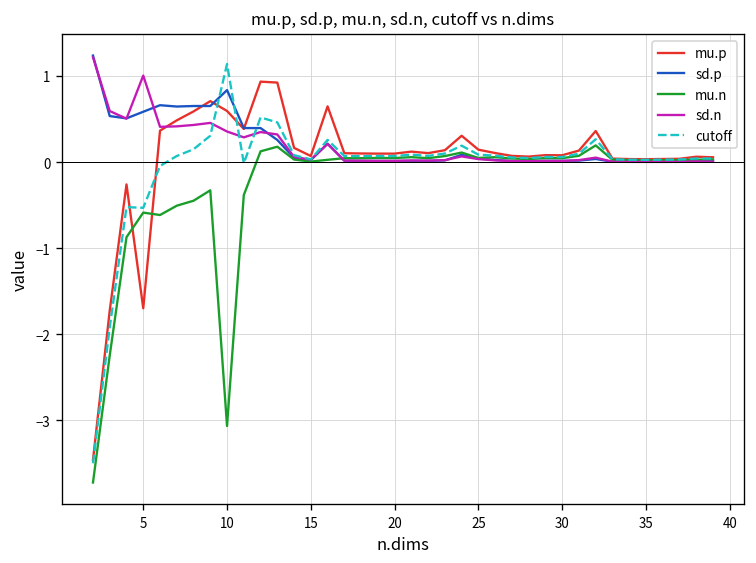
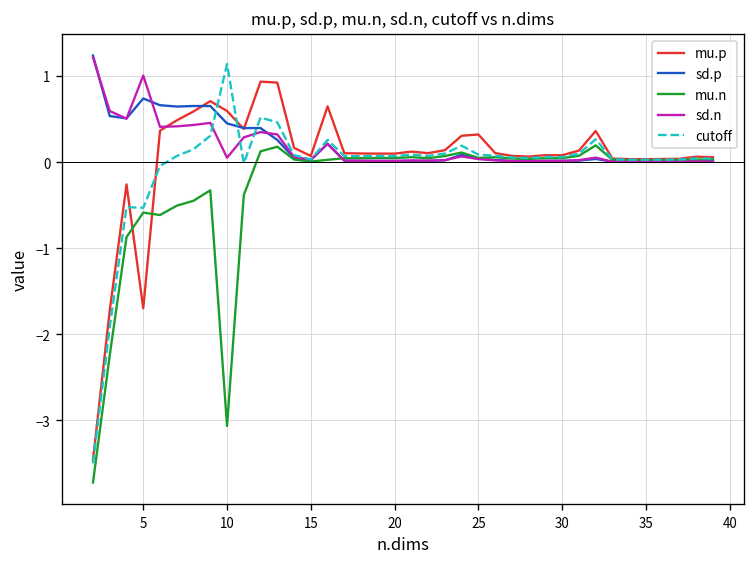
sd.p, 5: 0.6 -> 0.7
sd.p, 10: 0.8 -> 0.4
sd.n, 10: 0.4 -> 0.0
mu.p, 25: 0.1 -> 0.3
